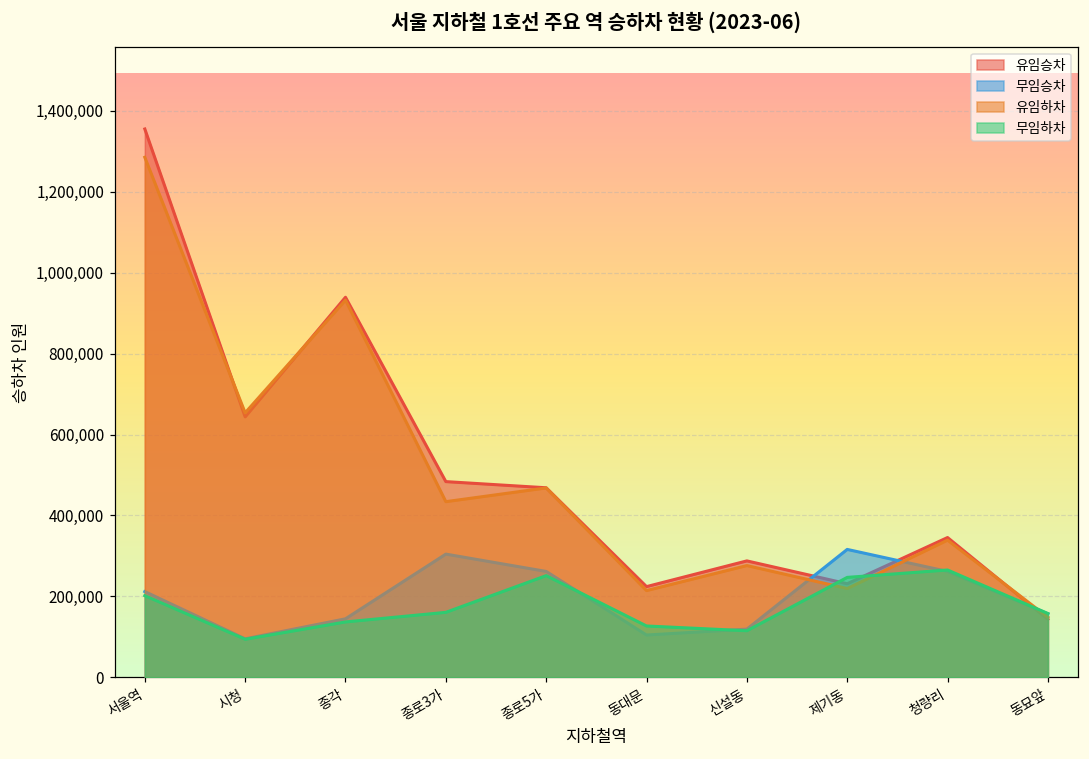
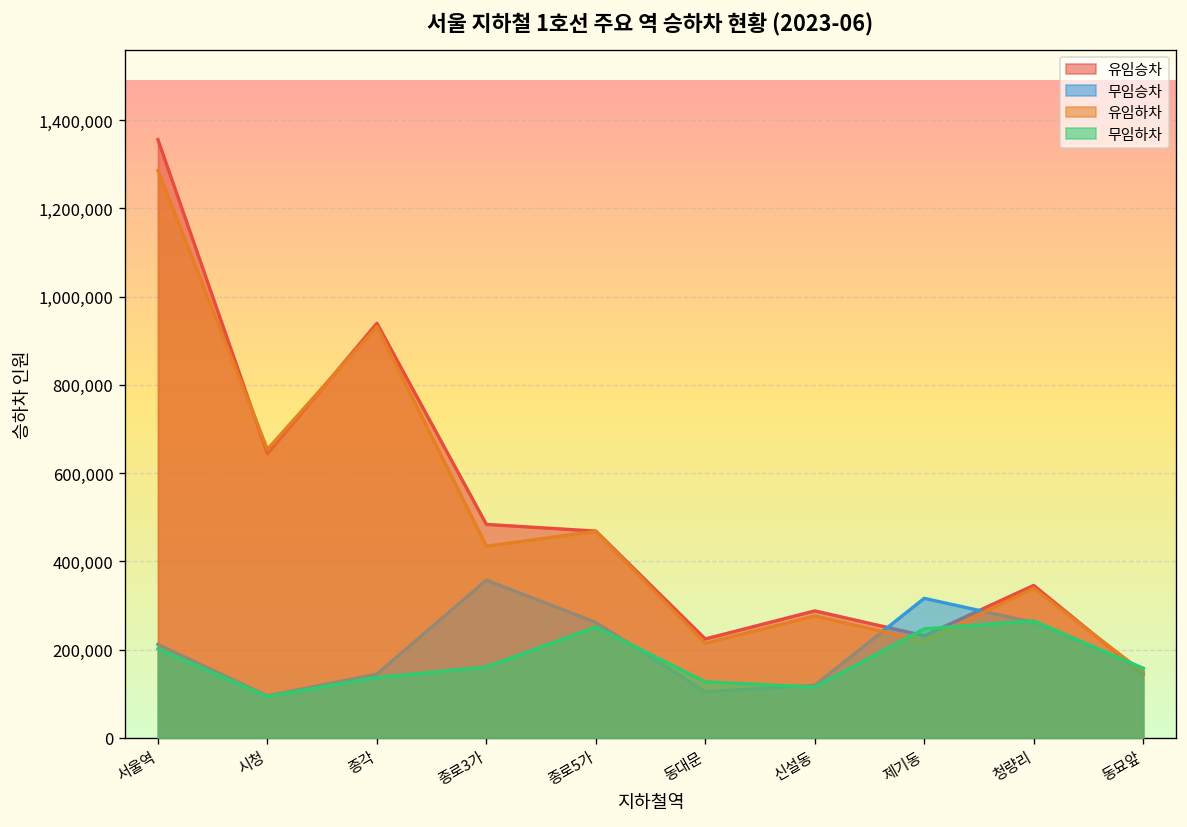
무임승차, 종로3가: 300,000 -> 360,000
